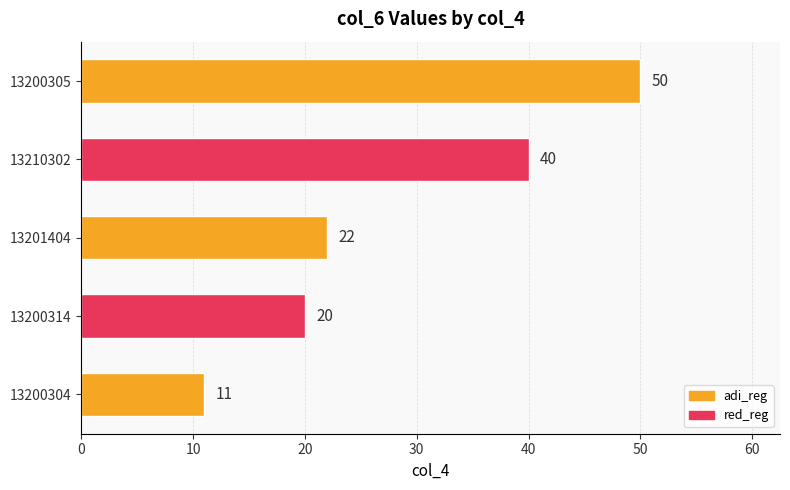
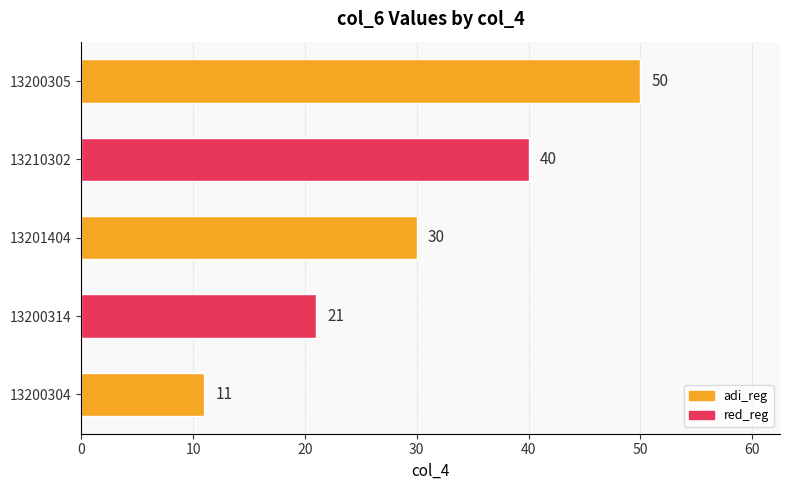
13201404: 22 -> 30
13200314: 20 -> 21
